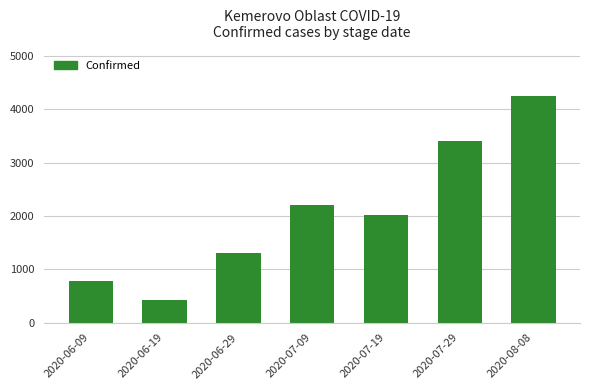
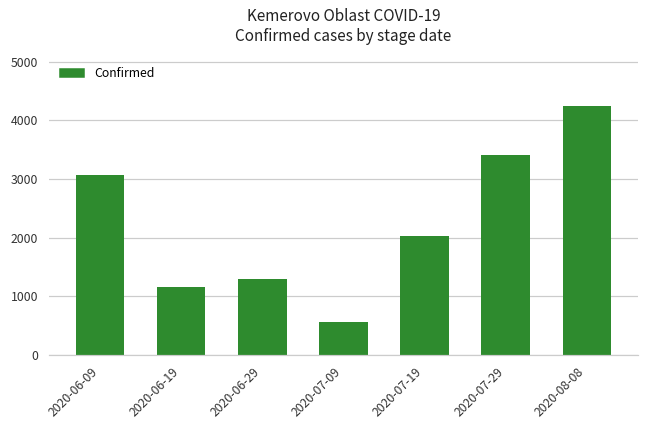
2020-06-09: 800 -> 3100
2020-06-19: 400 -> 1200
2020-07-09: 2200 -> 600
